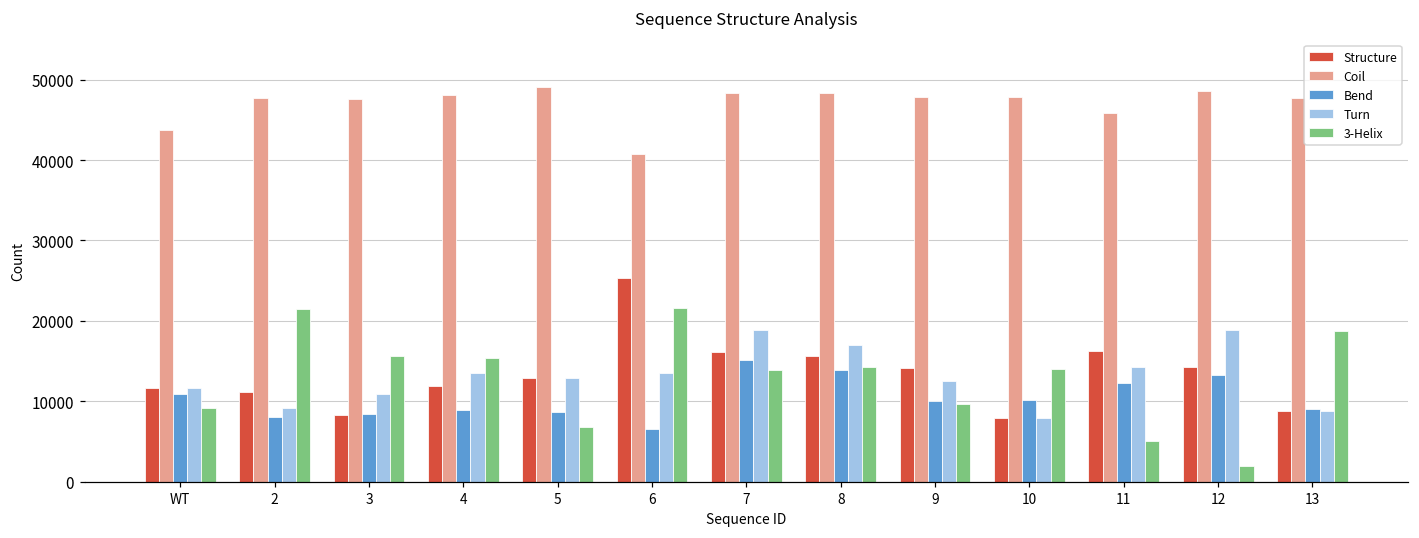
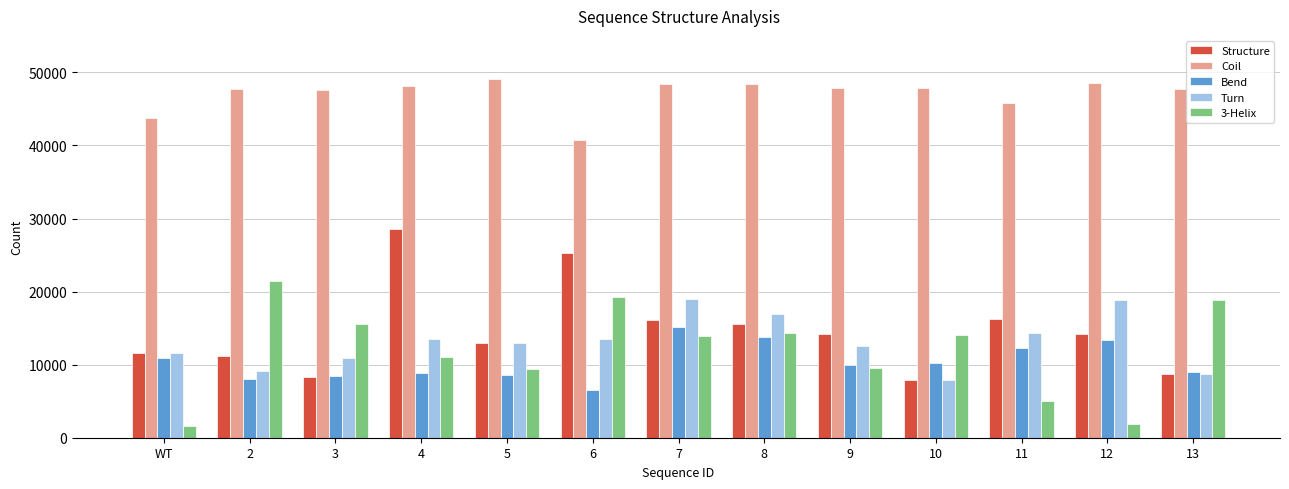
3-Helix, WT: 9000 -> 2000
Structure, 4: 12000 -> 29000
3-Helix, 4: 15000 -> 11000
3-Helix, 5: 7000 -> 9000
3-Helix, 6: 22000 -> 19000
